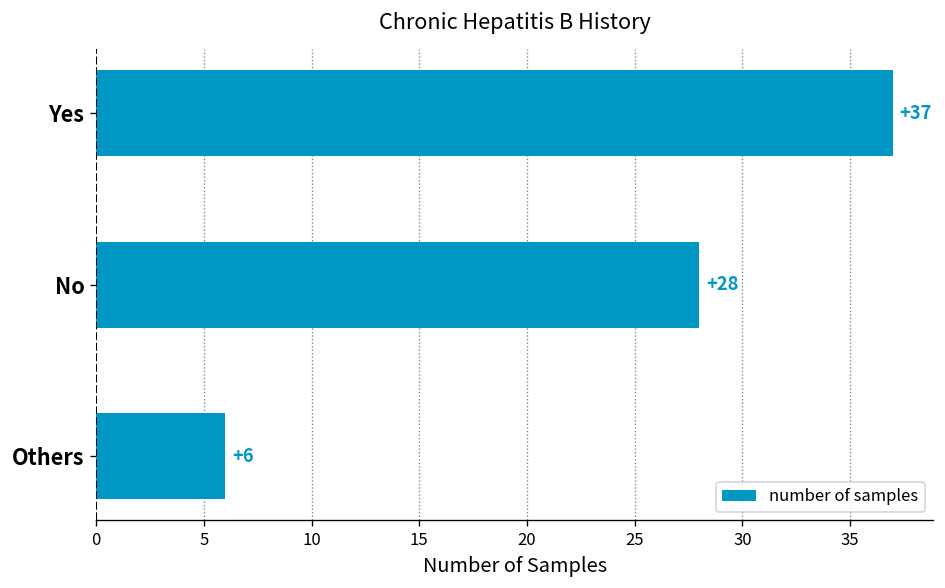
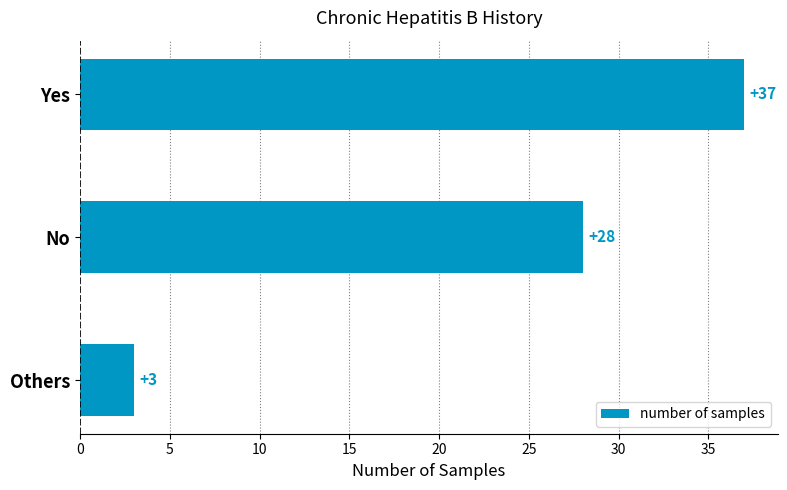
Others: +6 -> +3
